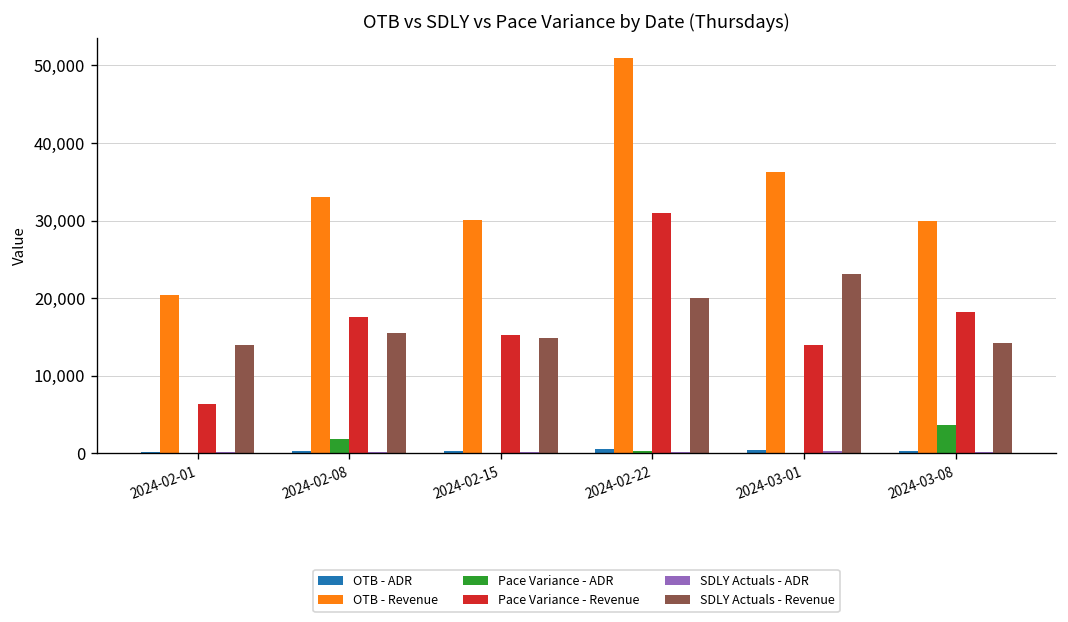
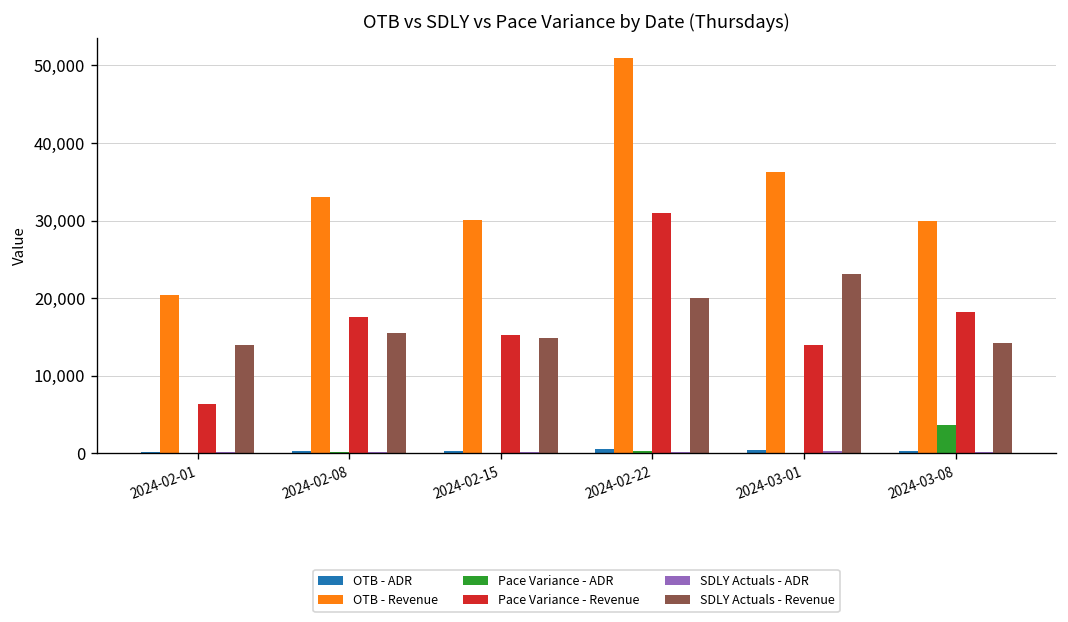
Pace Variance - ADR, 2024-02-08: 2,000 -> 0
